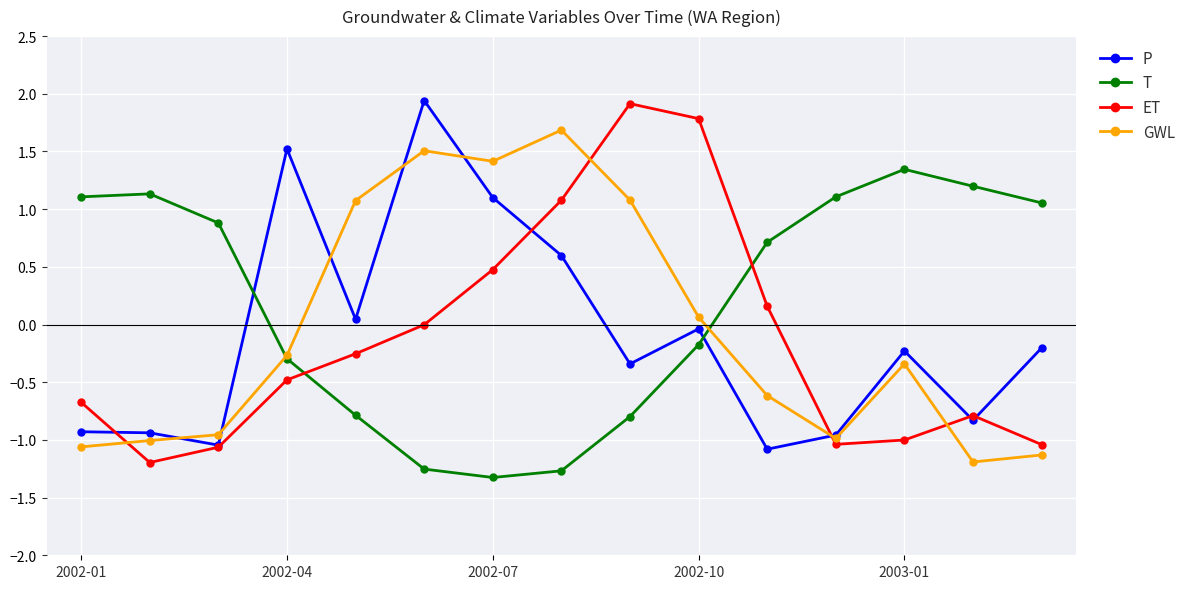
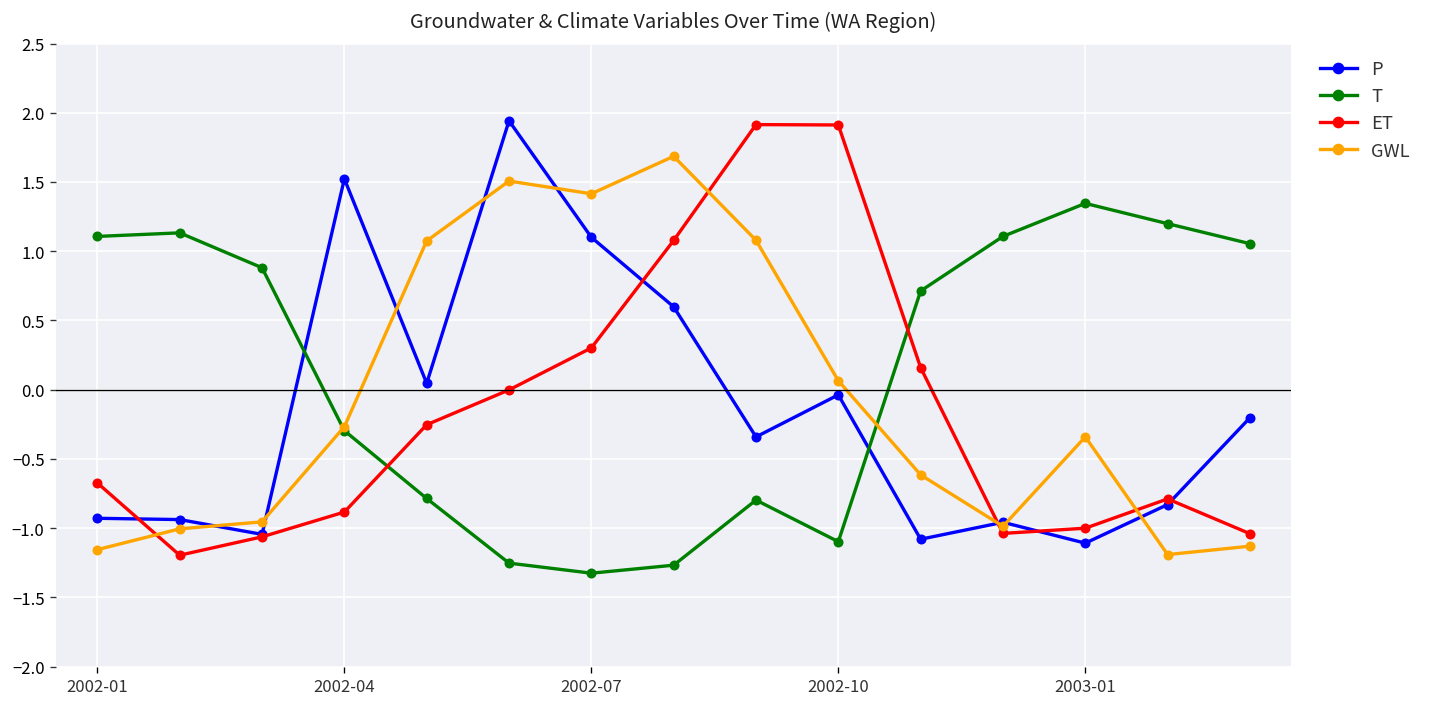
GWL, 2002-01: -1.06 -> -1.16
ET, 2002-04: -0.48 -> -0.88
ET, 2002-07: 0.48 -> 0.30
T, 2002-10: -0.17 -> -1.10
ET, 2002-10: 1.78 -> 1.91
P, 2003-01: -0.23 -> -1.11
